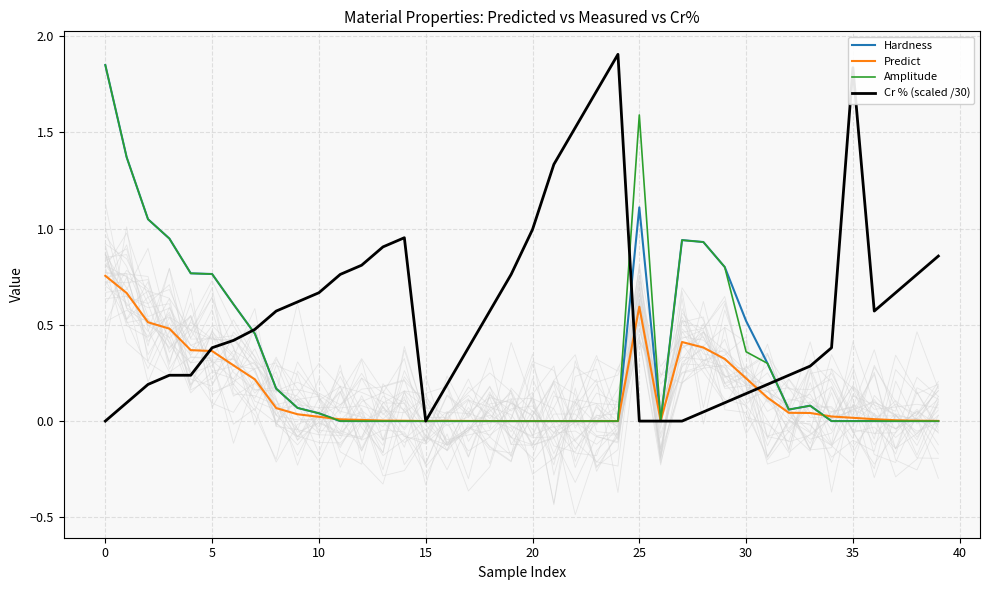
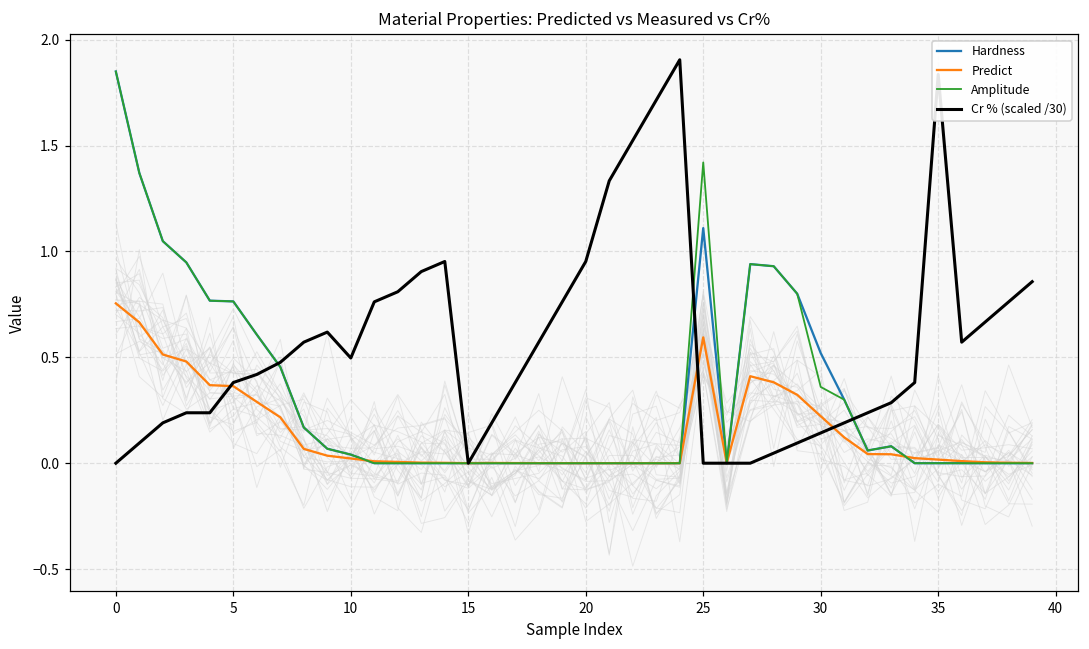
Cr % (scaled /30), 10: 0.67 -> 0.50
Cr % (scaled /30), 20: 1.00 -> 0.95
Amplitude, 25: 1.59 -> 1.42
